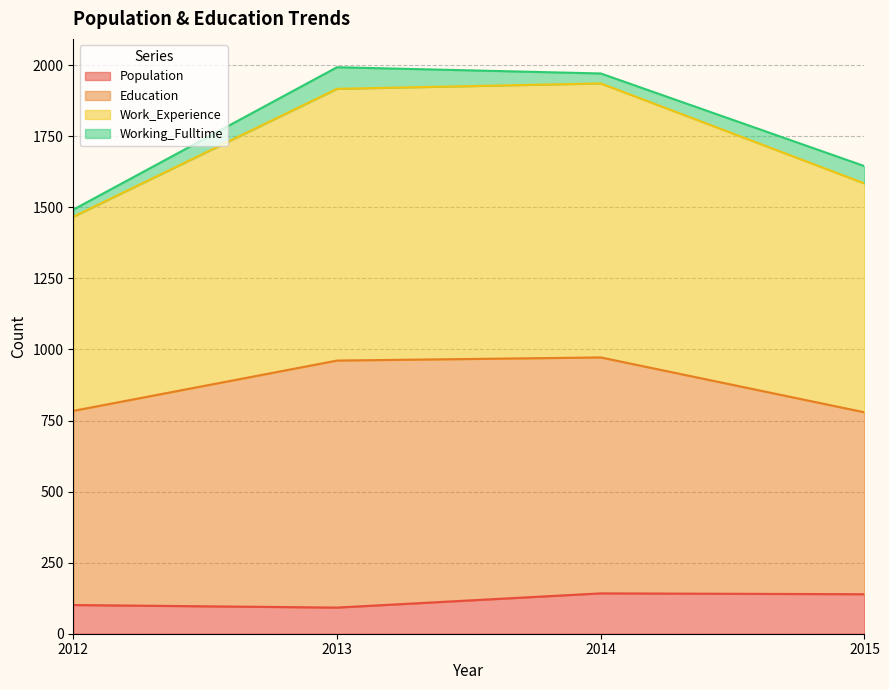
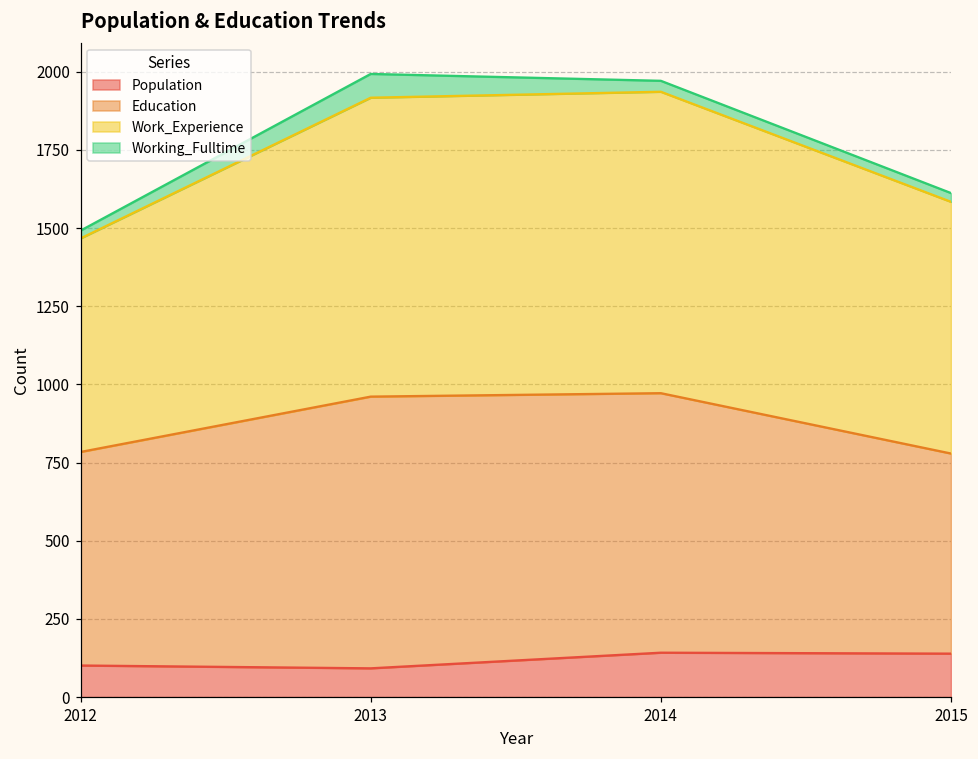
Working_Fulltime, 2015: 60 -> 30
